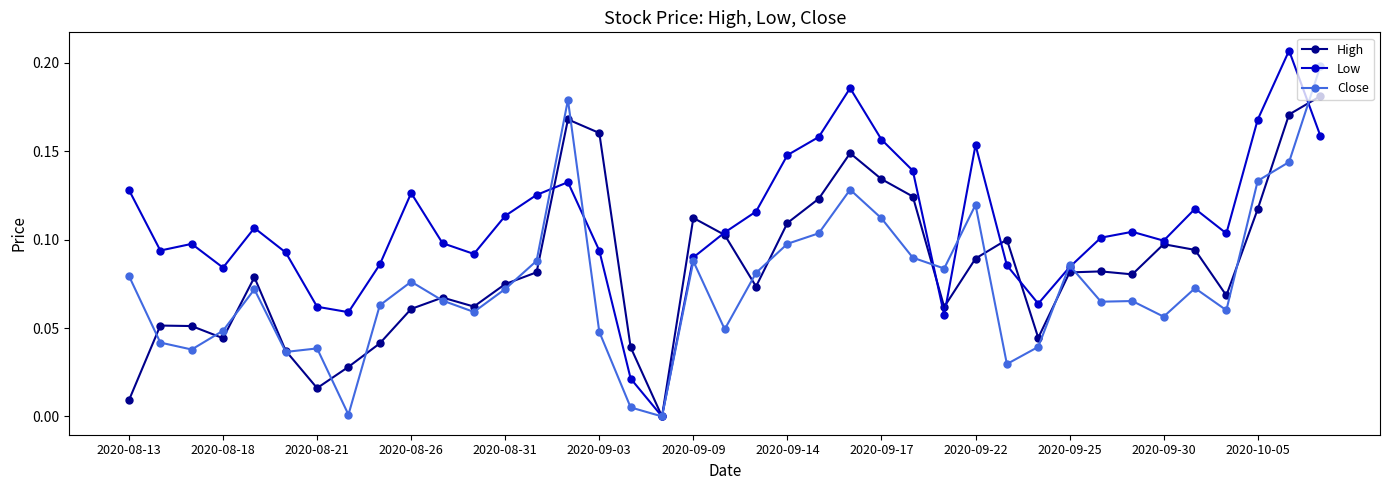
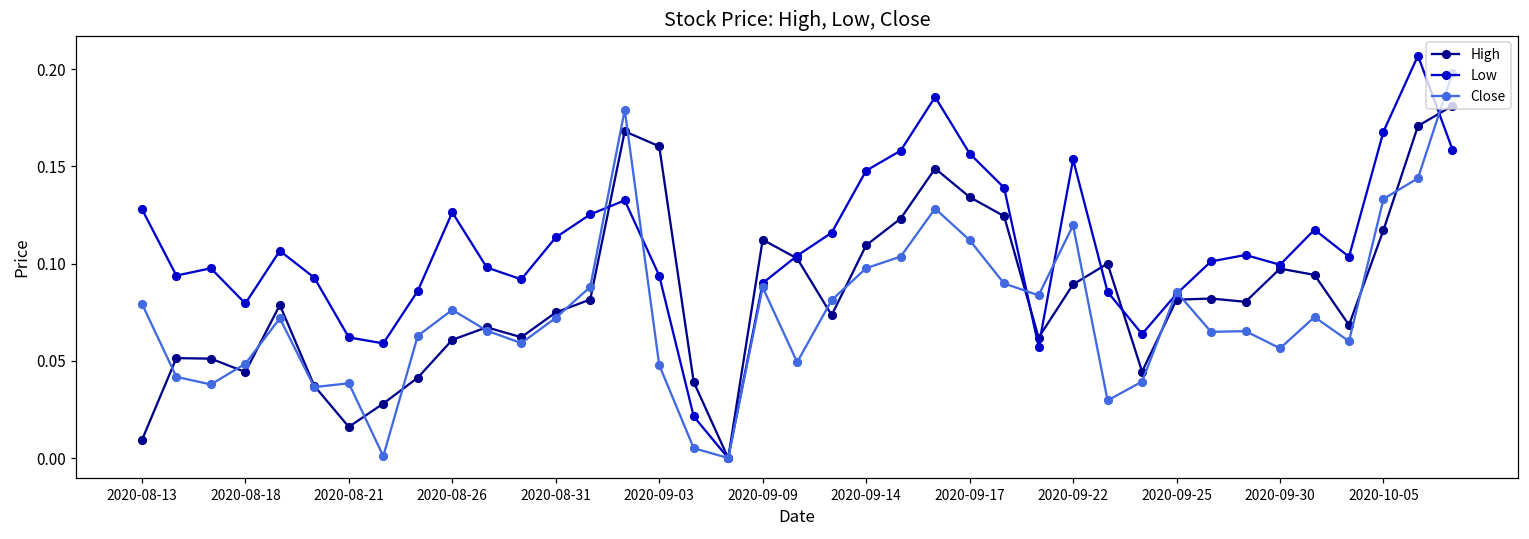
Low, 2020-08-18: 0.084 -> 0.080
